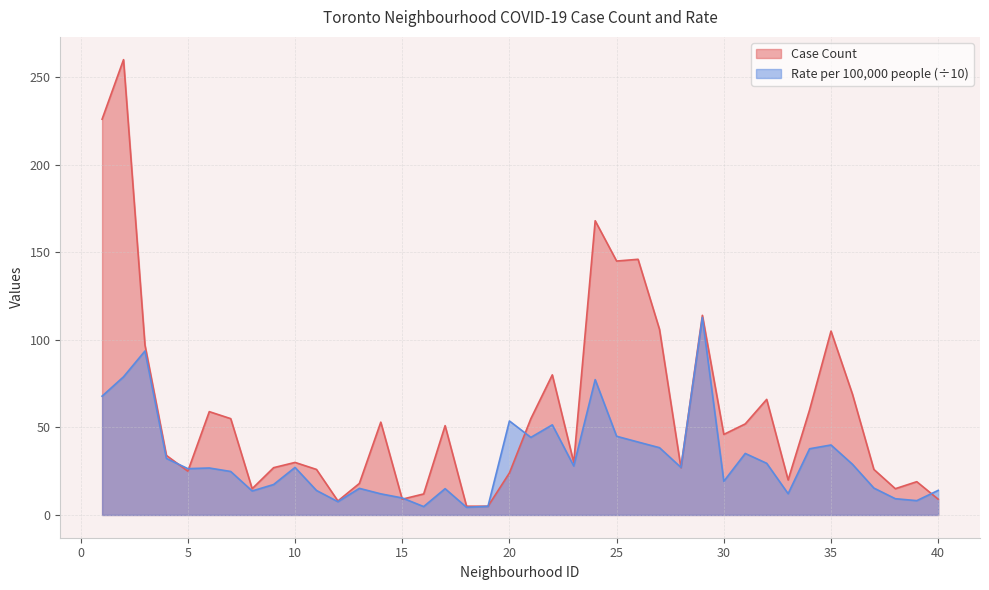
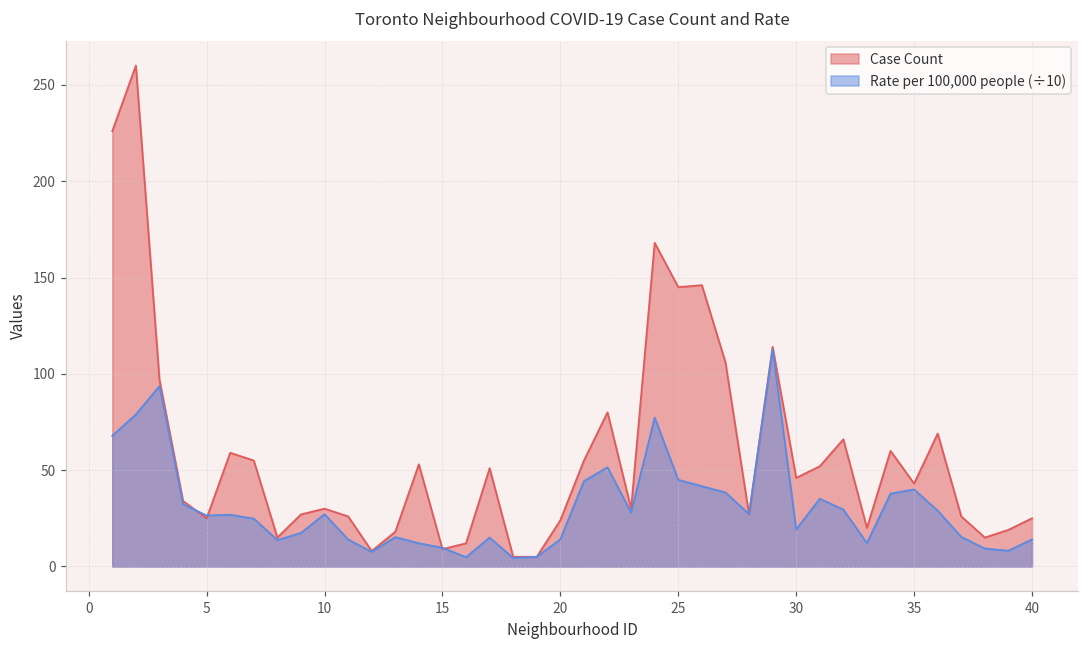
Rate per 100,000 people (÷10), 20: 54 -> 14
Case Count, 35: 105 -> 43
Case Count, 40: 9 -> 25
